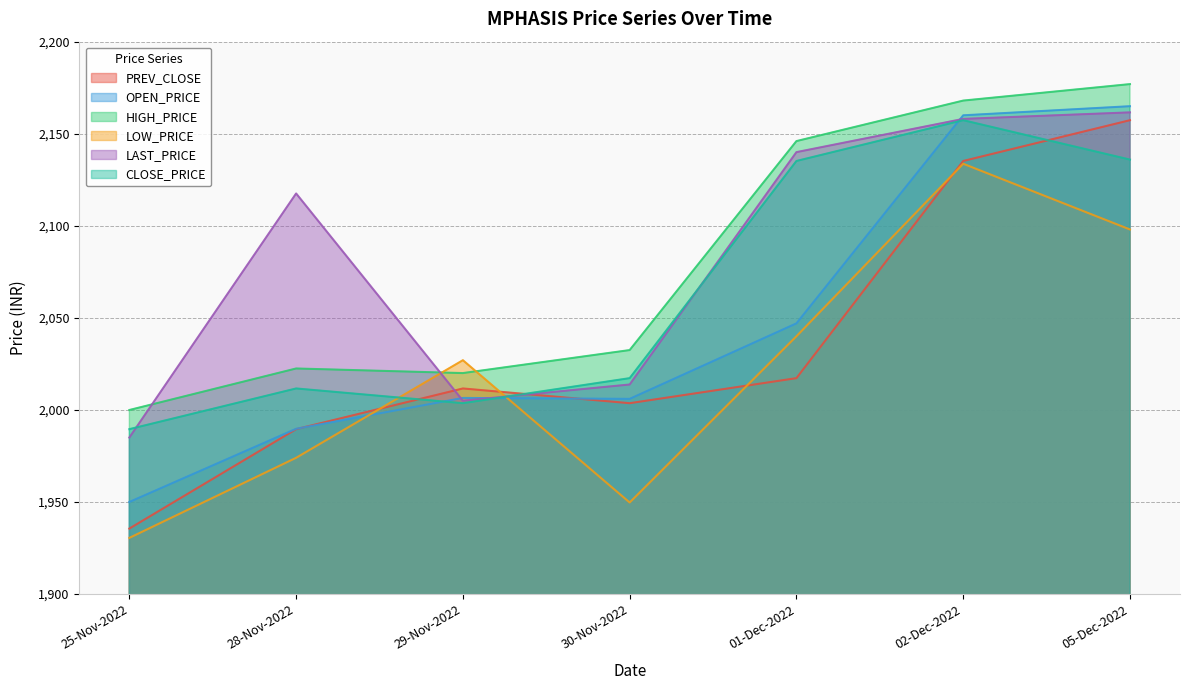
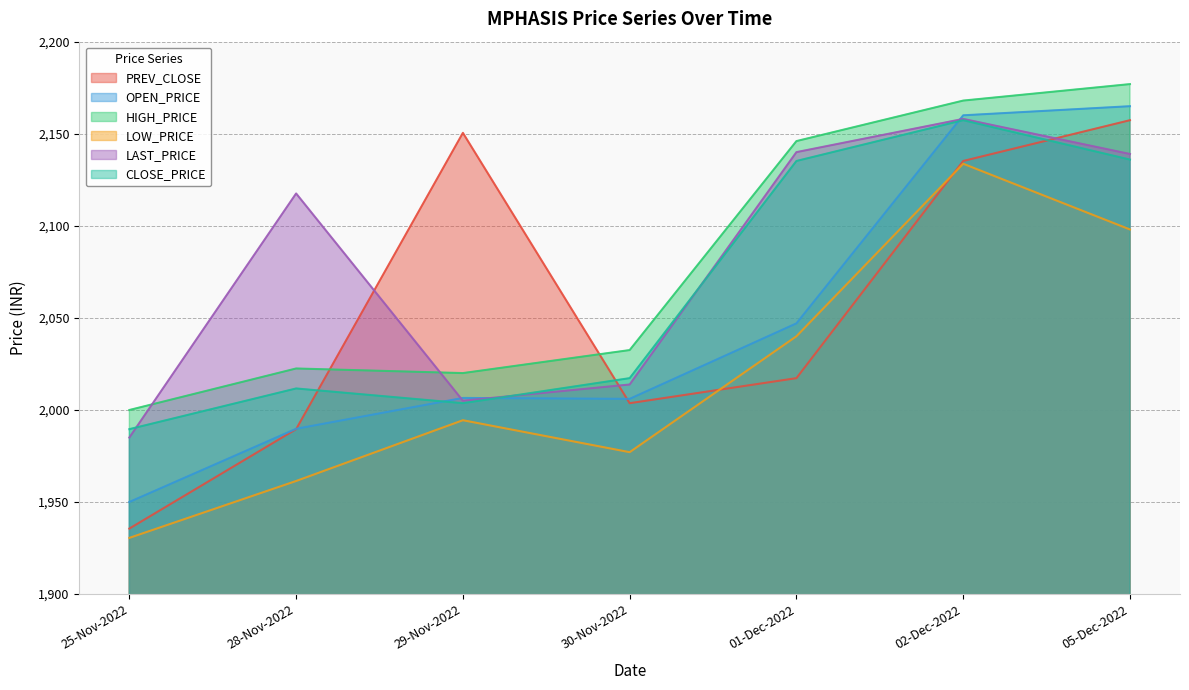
LOW_PRICE, 28-Nov-2022: 1,974 -> 1,961
PREV_CLOSE, 29-Nov-2022: 2,012 -> 2,150
LOW_PRICE, 29-Nov-2022: 2,027 -> 1,994
LOW_PRICE, 30-Nov-2022: 1,950 -> 1,977
LAST_PRICE, 05-Dec-2022: 2,162 -> 2,139
